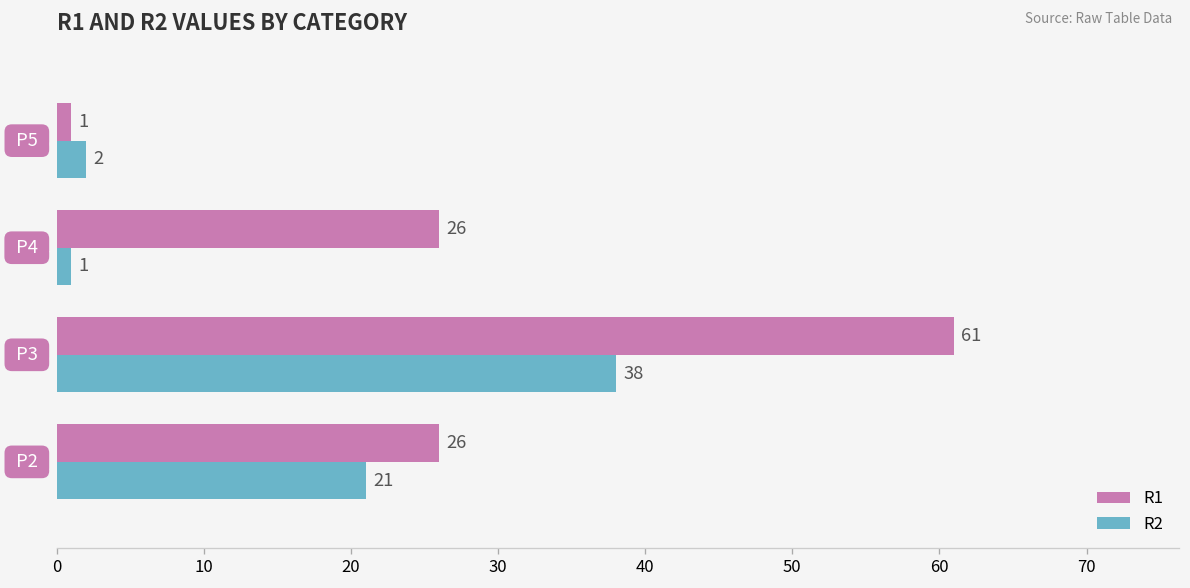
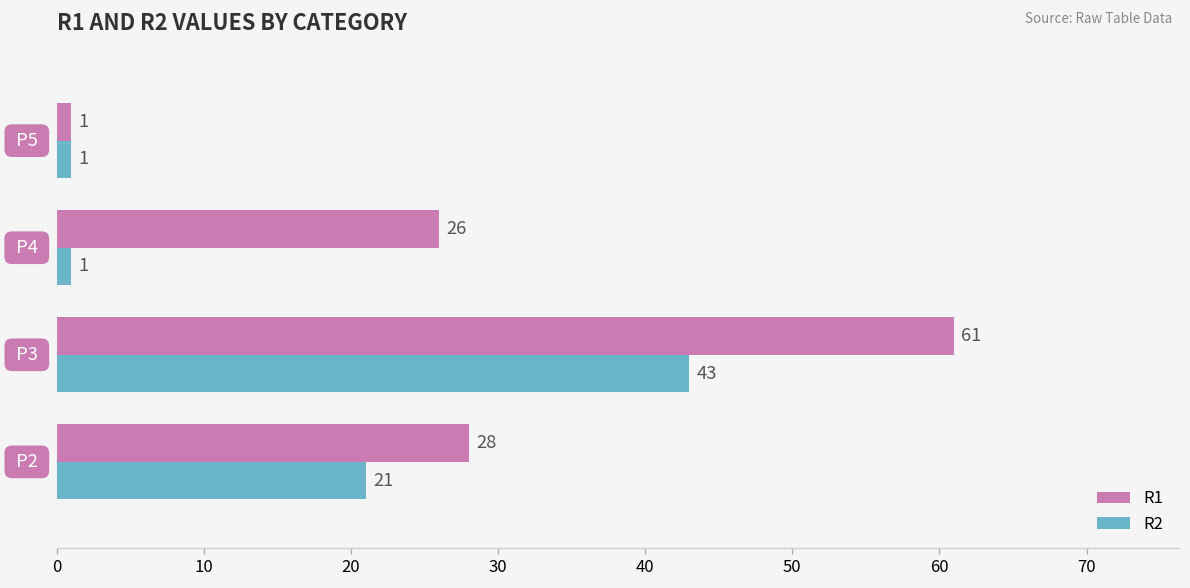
R2, P5: 2 -> 1
R2, P3: 38 -> 43
R1, P2: 26 -> 28
